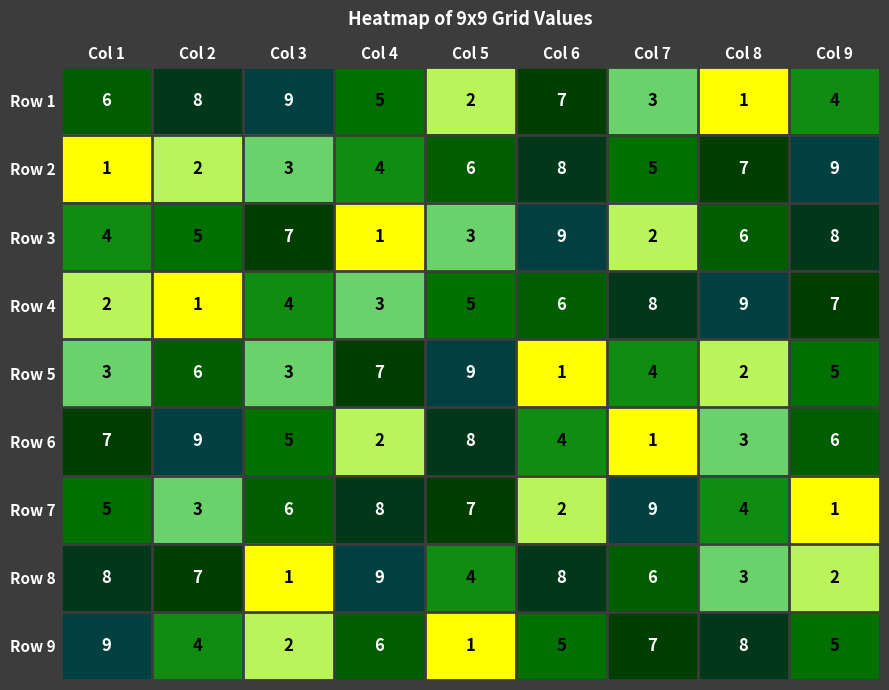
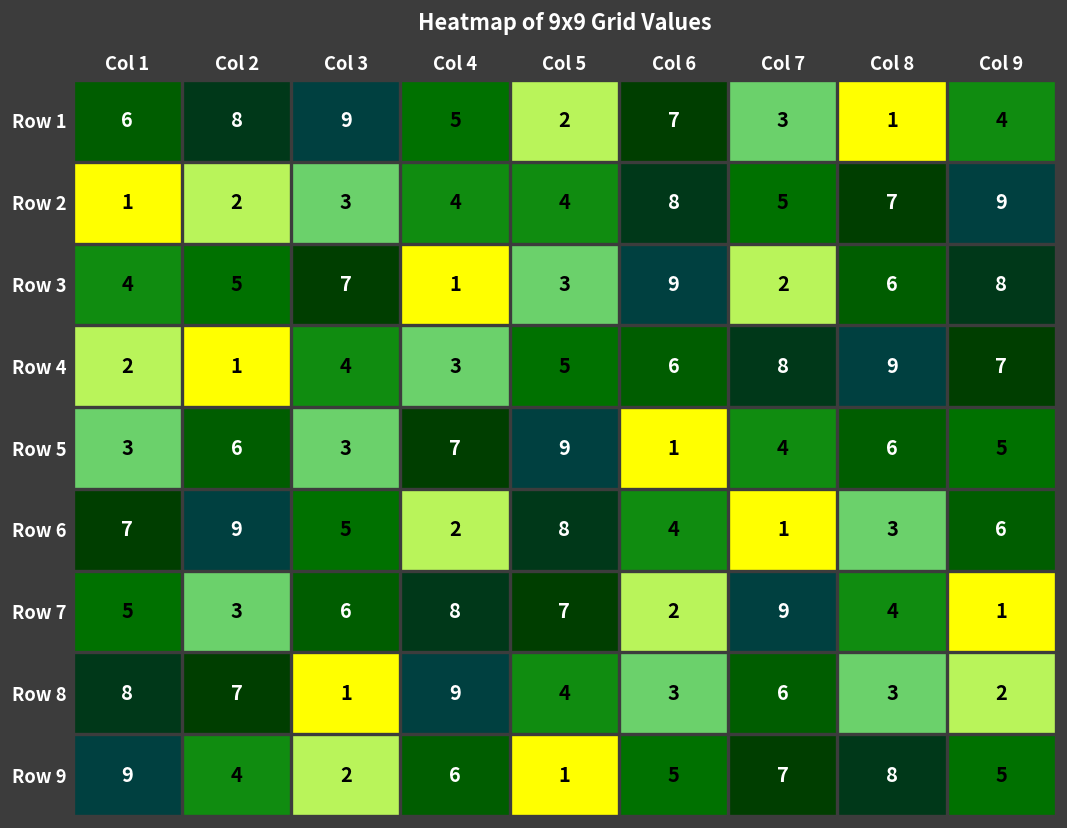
Row 2, Col 5: 6 -> 4
Row 5, Col 8: 2 -> 6
Row 8, Col 6: 8 -> 3
